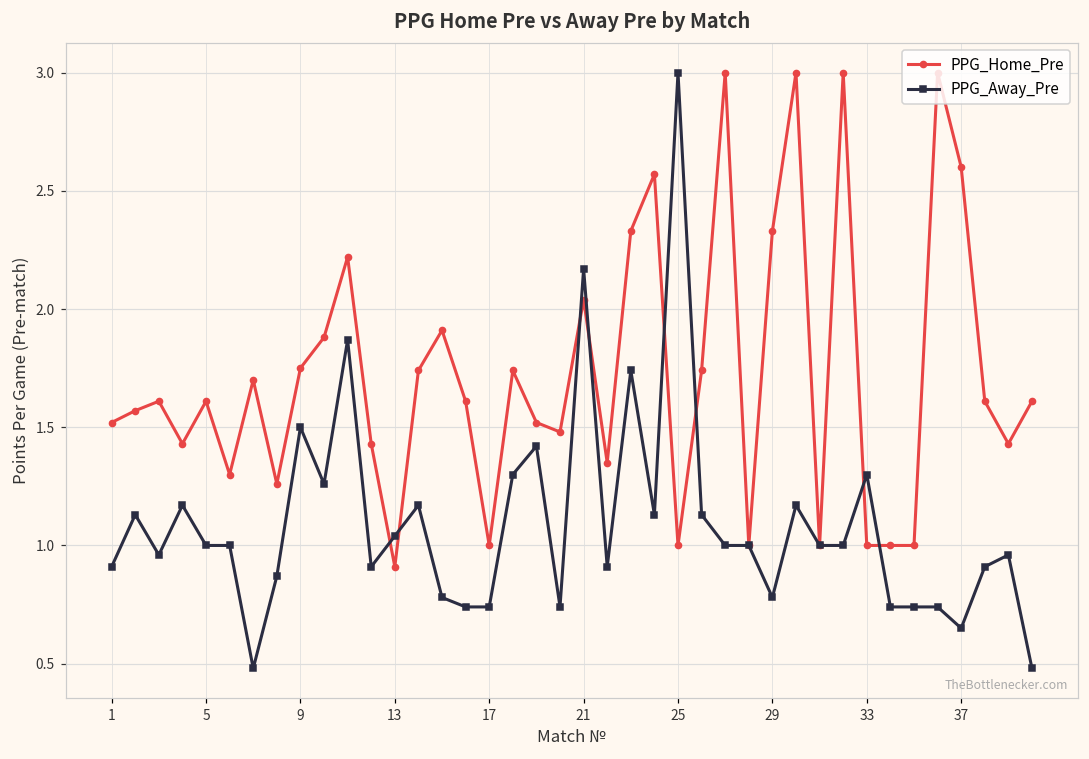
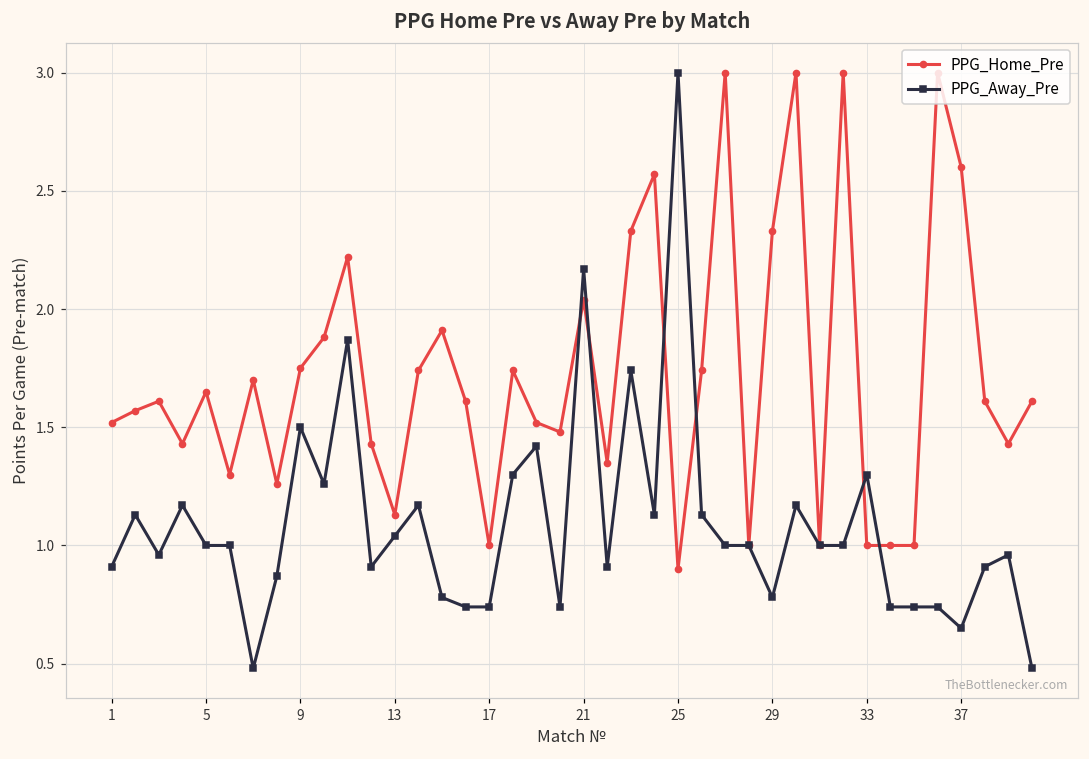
PPG_Home_Pre, 5: 1.61 -> 1.65
PPG_Home_Pre, 13: 0.91 -> 1.13
PPG_Home_Pre, 25: 1.0 -> 0.9
